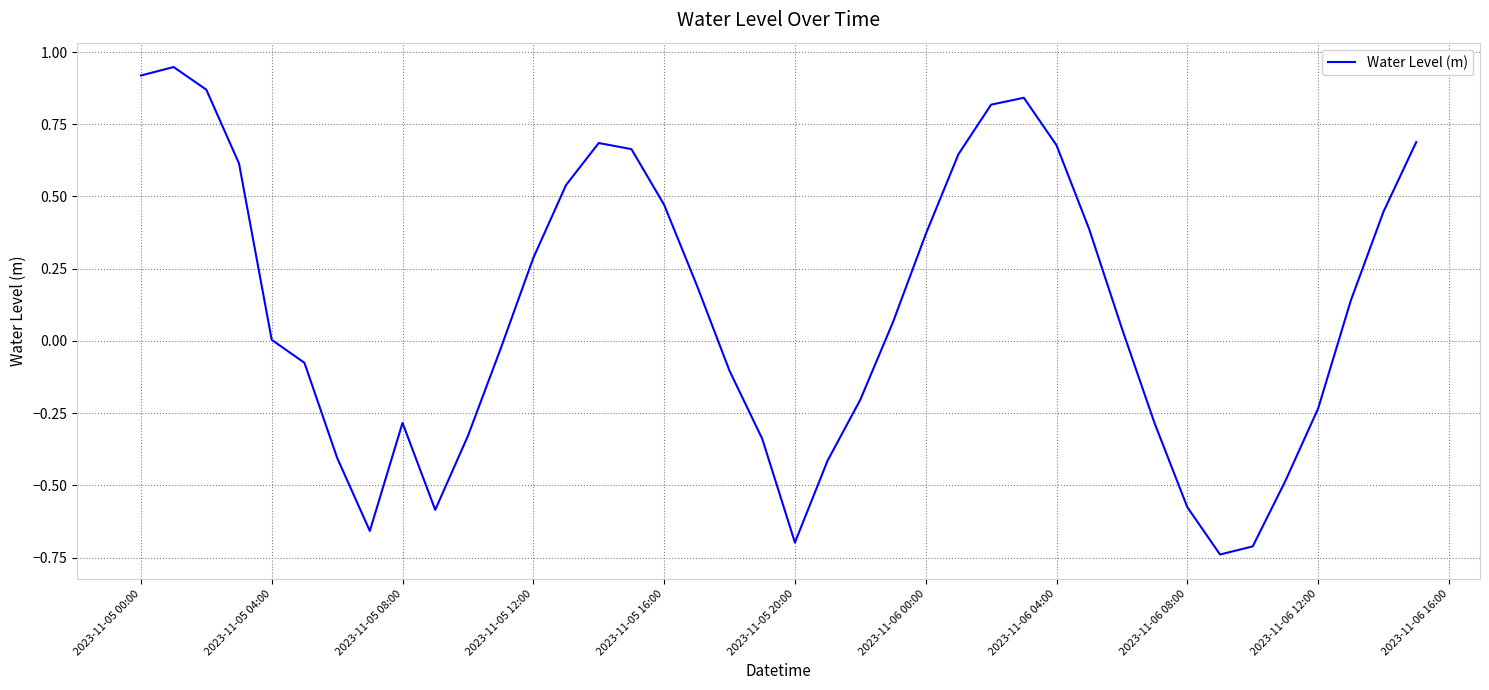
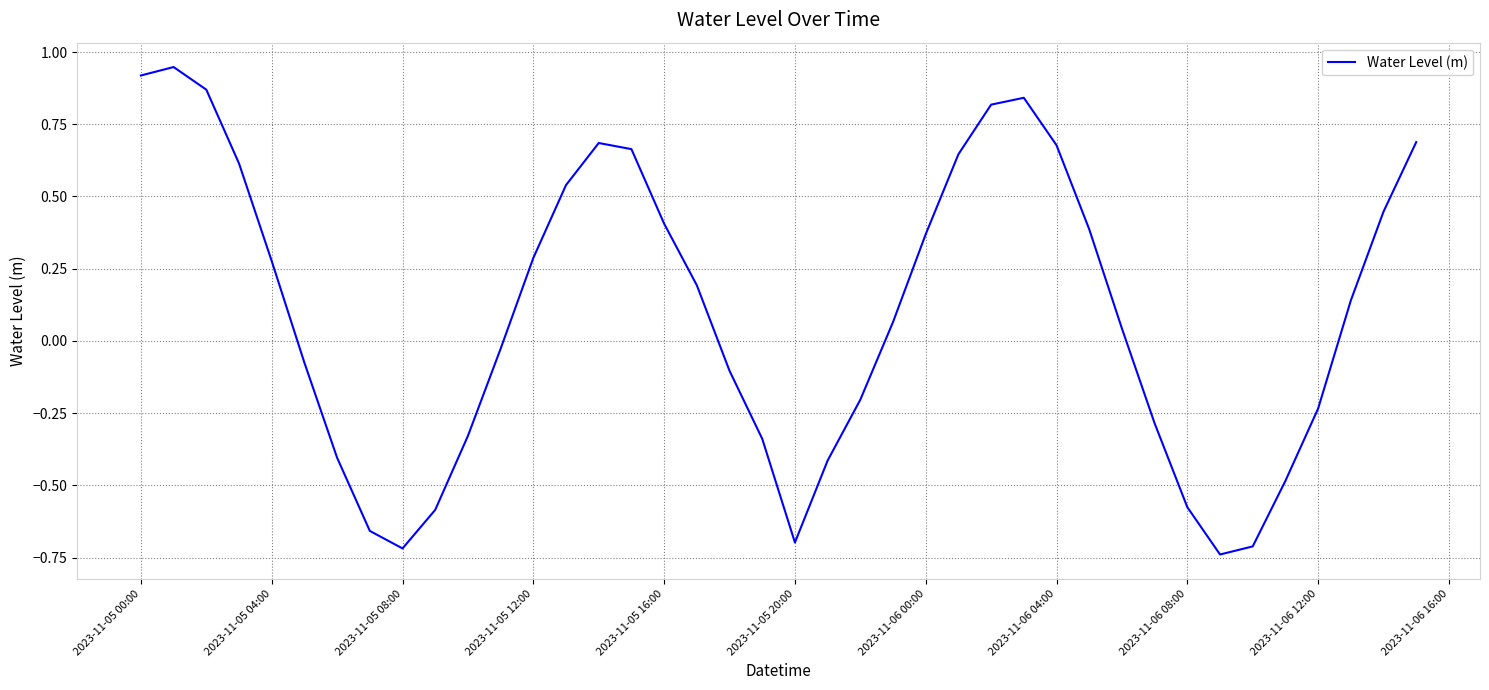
2023-11-05 04:00: 0.00 -> 0.28
2023-11-05 08:00: -0.28 -> -0.72
2023-11-05 16:00: 0.47 -> 0.41
